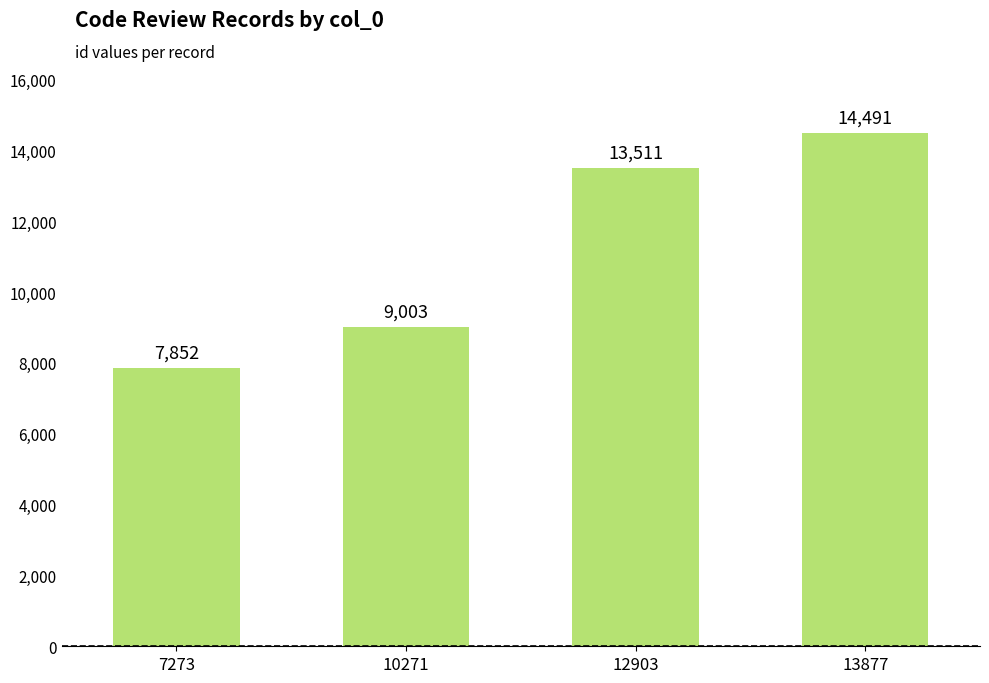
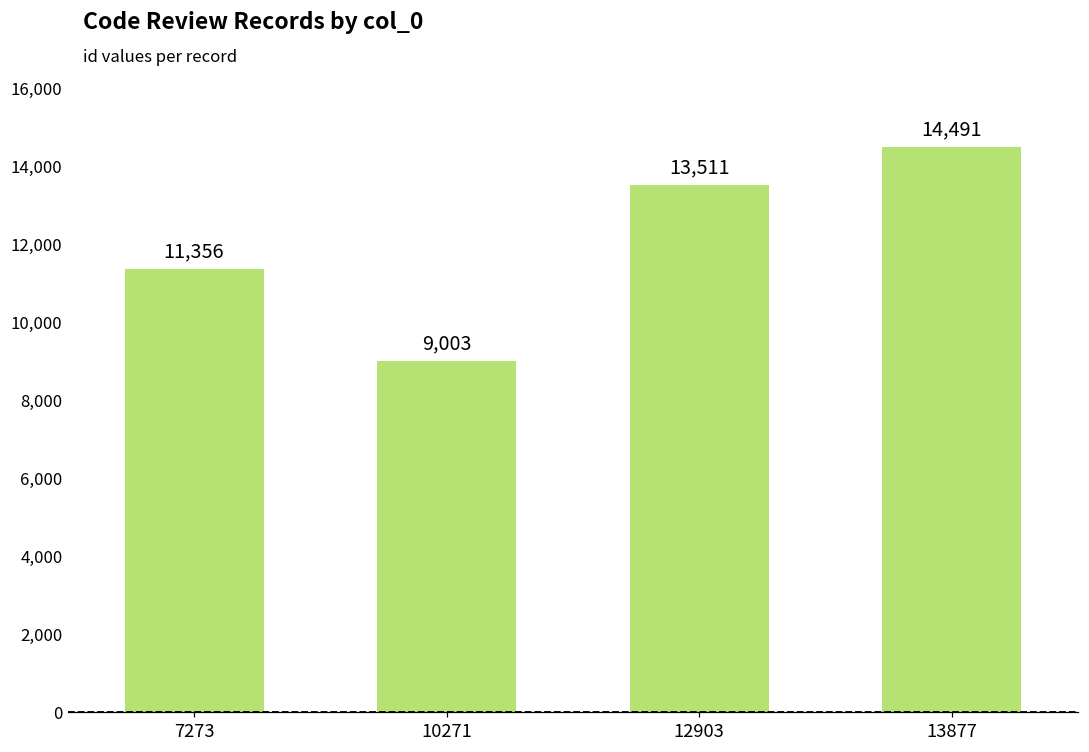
7273: 7,852 -> 11,356
